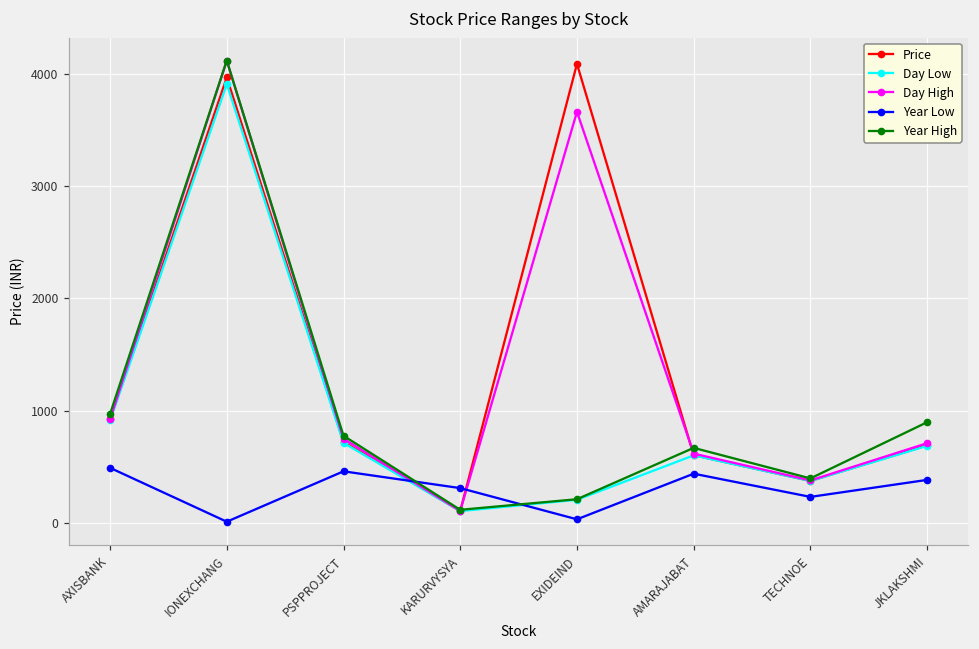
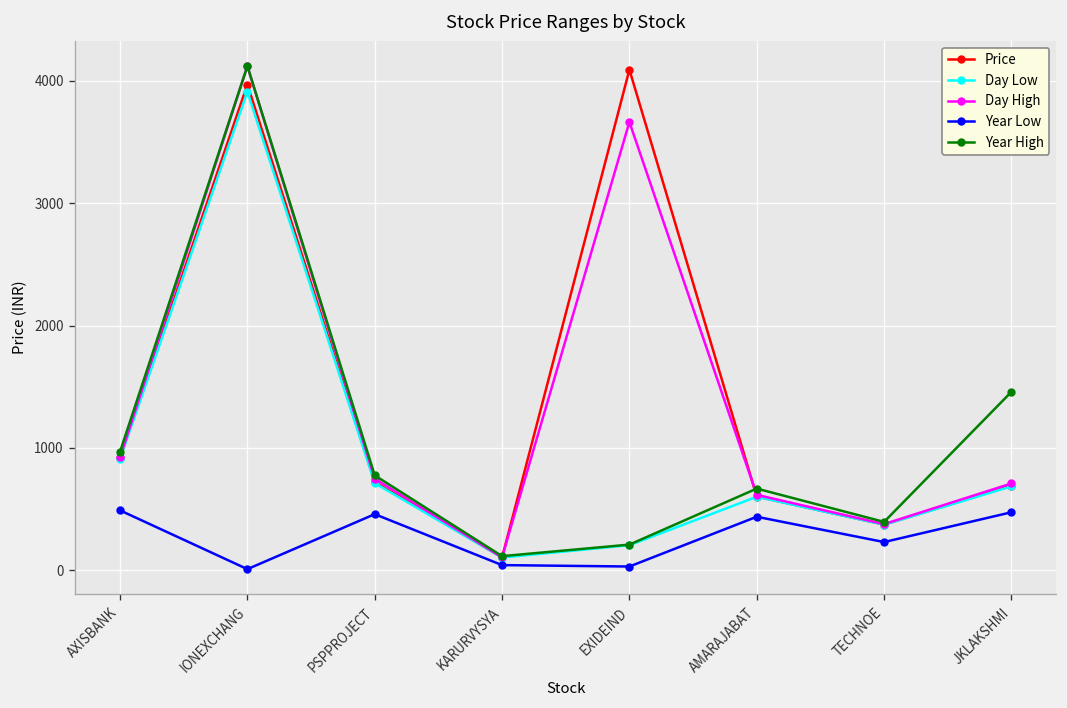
Year Low, KARURVYSYA: 310 -> 40
Year Low, JKLAKSHMI: 380 -> 470
Year High, JKLAKSHMI: 900 -> 1460
